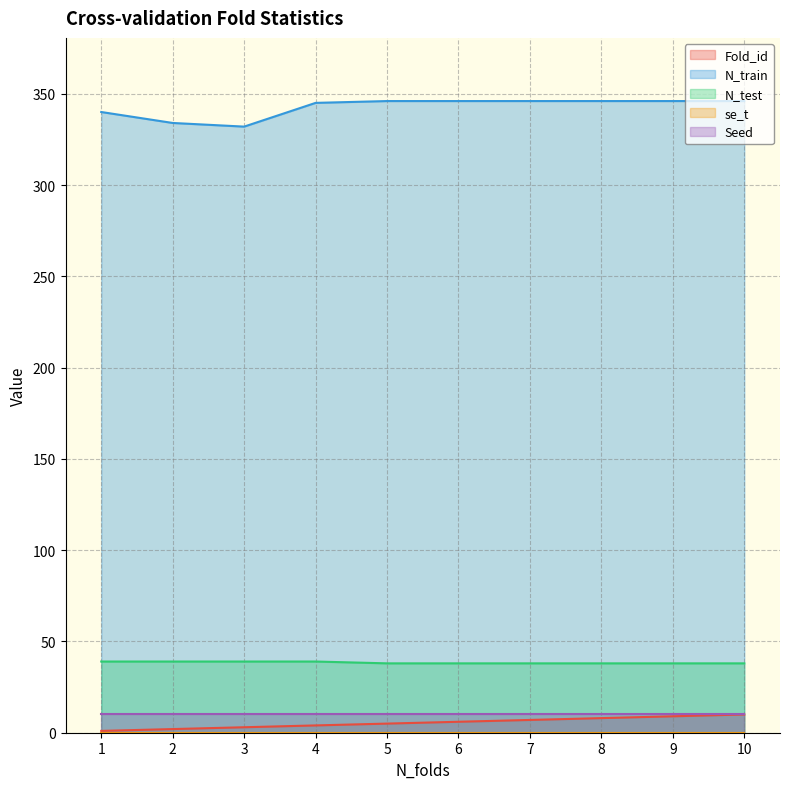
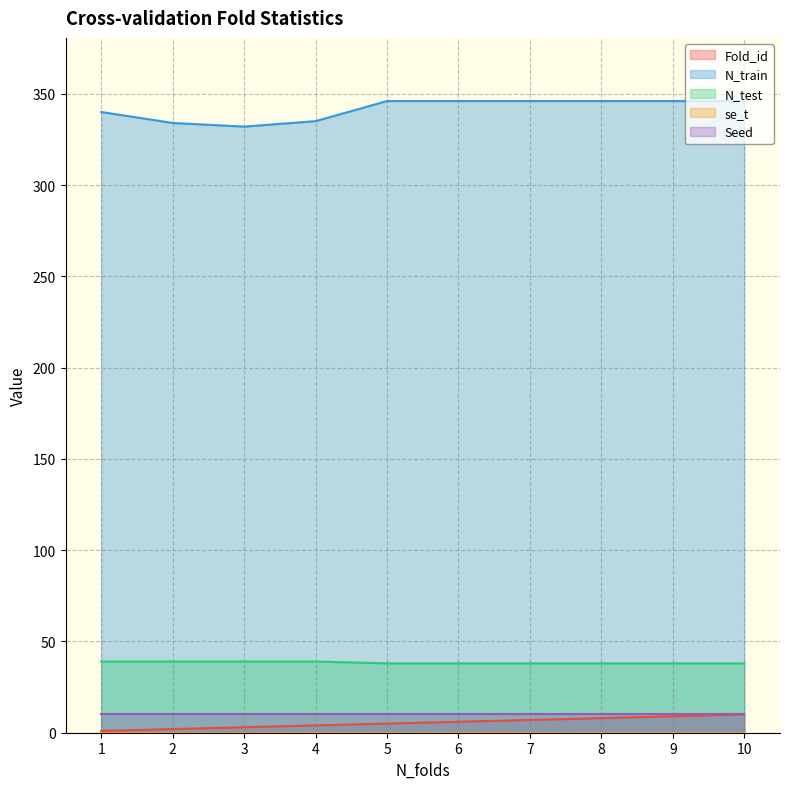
N_train, 4: 345 -> 335
